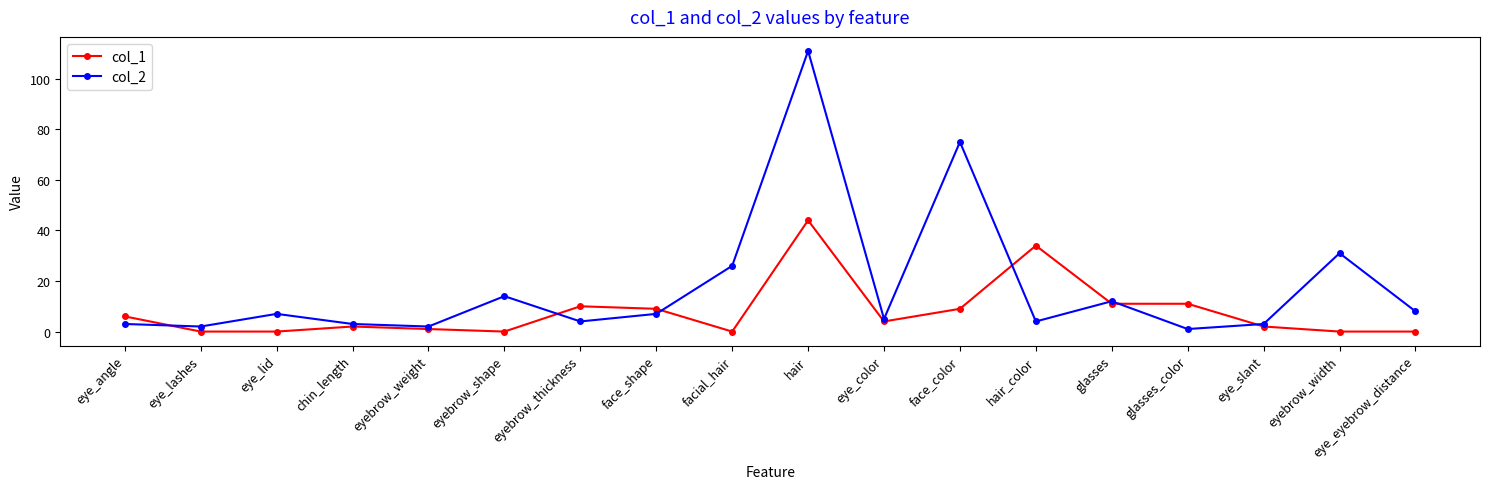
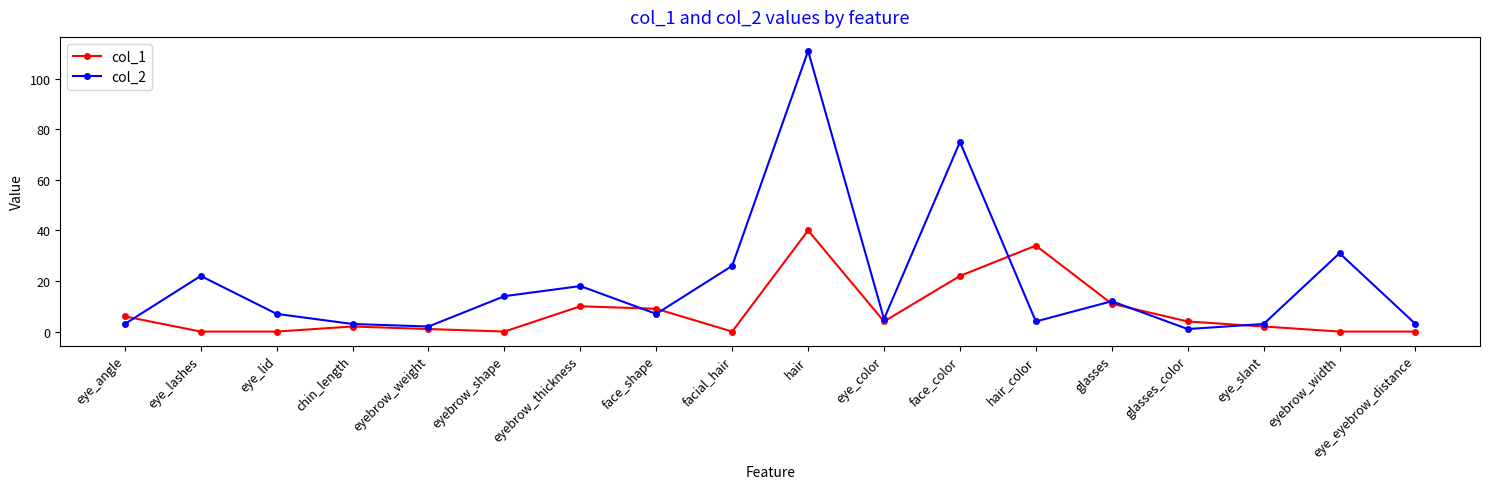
col_2, eye_lashes: 2 -> 22
col_2, eyebrow_thickness: 4 -> 18
col_1, hair: 44 -> 40
col_1, face_color: 9 -> 22
col_1, glasses_color: 11 -> 4
col_2, eye_eyebrow_distance: 8 -> 3
